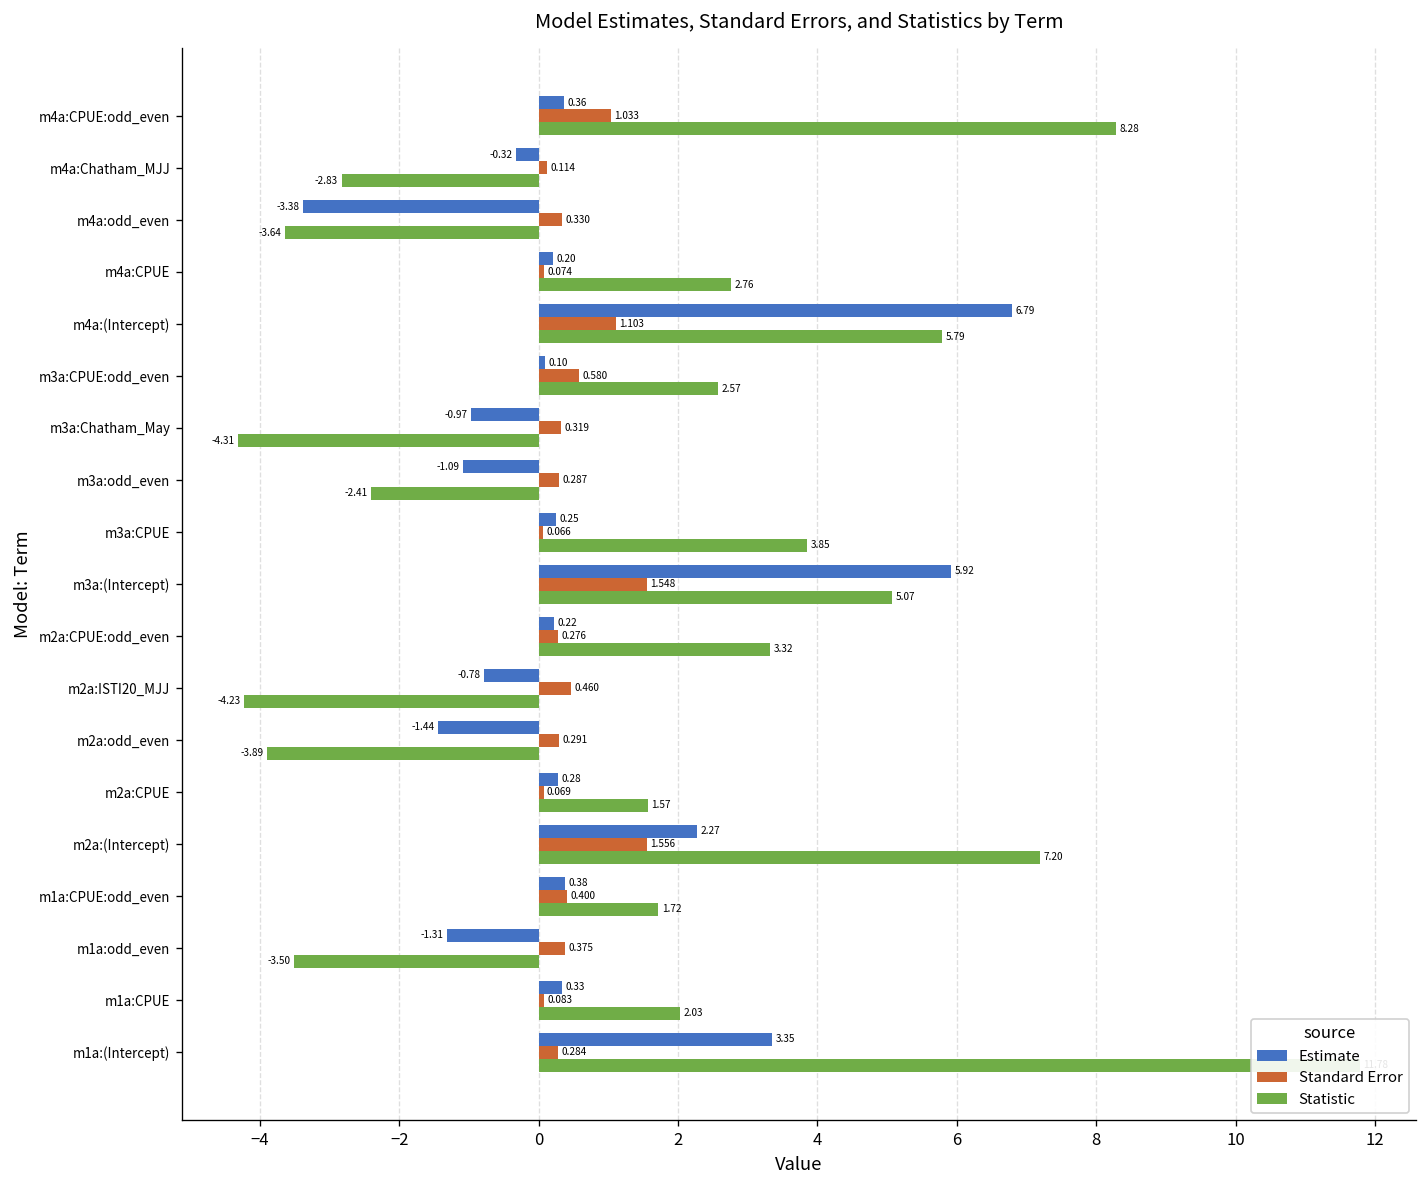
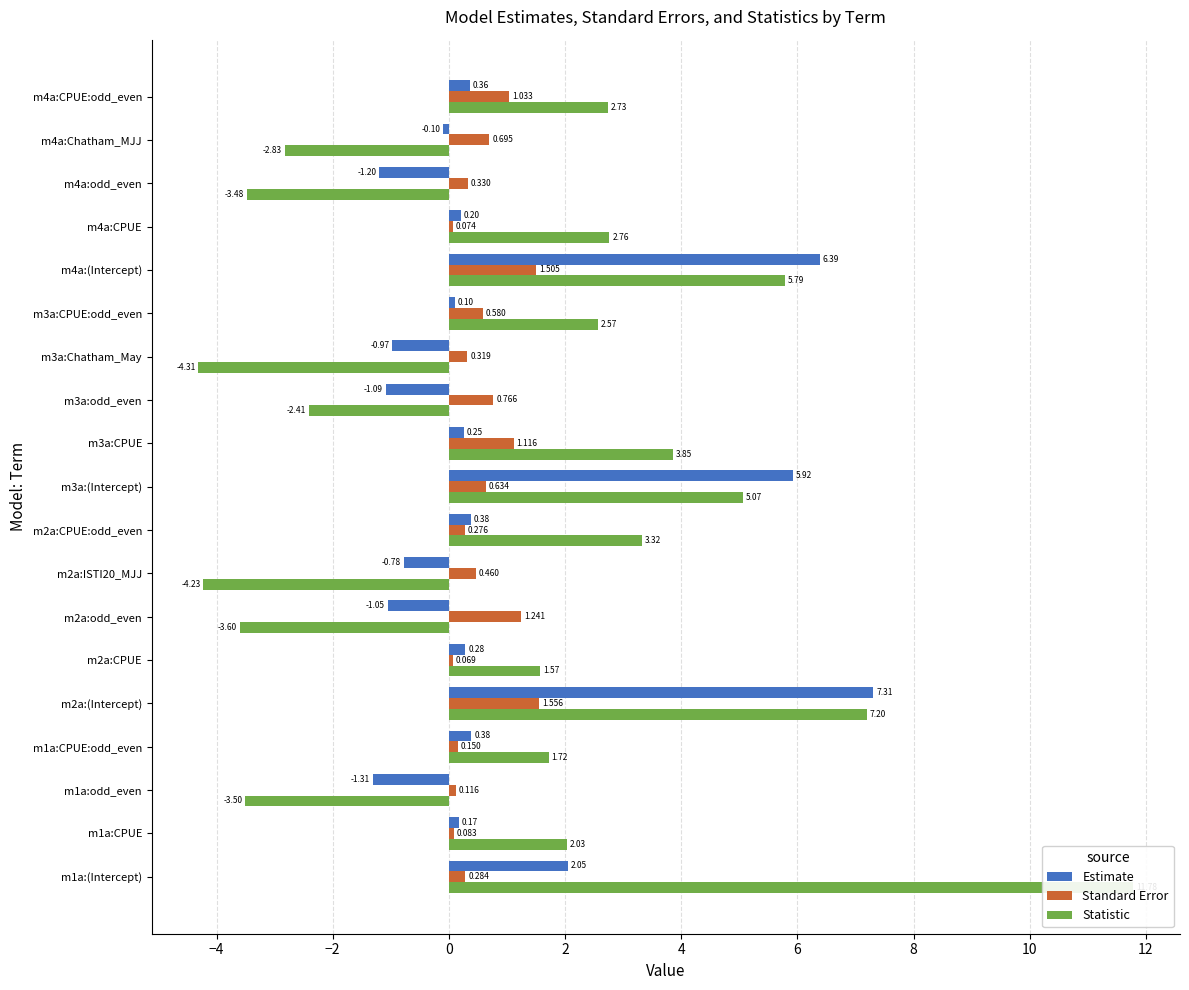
Statistic, m4a:CPUE:odd_even: 8.28 -> 2.73
Estimate, m4a:Chatham_MJJ: -0.32 -> -0.10
Standard Error, m4a:Chatham_MJJ: 0.114 -> 0.695
Estimate, m4a:odd_even: -3.38 -> -1.20
Statistic, m4a:odd_even: -3.64 -> -3.48
Estimate, m4a:(Intercept): 6.79 -> 6.39
Standard Error, m4a:(Intercept): 1.103 -> 1.505
Standard Error, m3a:odd_even: 0.287 -> 0.766
Standard Error, m3a:CPUE: 0.066 -> 1.116
Standard Error, m3a:(Intercept): 1.548 -> 0.634
Estimate, m2a:CPUE:odd_even: 0.22 -> 0.38
Estimate, m2a:odd_even: -1.44 -> -1.05
Standard Error, m2a:odd_even: 0.291 -> 1.241
Statistic, m2a:odd_even: -3.89 -> -3.60
Estimate, m2a:(Intercept): 2.27 -> 7.31
Standard Error, m1a:CPUE:odd_even: 0.400 -> 0.150
Standard Error, m1a:odd_even: 0.375 -> 0.116
Estimate, m1a:CPUE: 0.33 -> 0.17
Estimate, m1a:(Intercept): 3.35 -> 2.05
